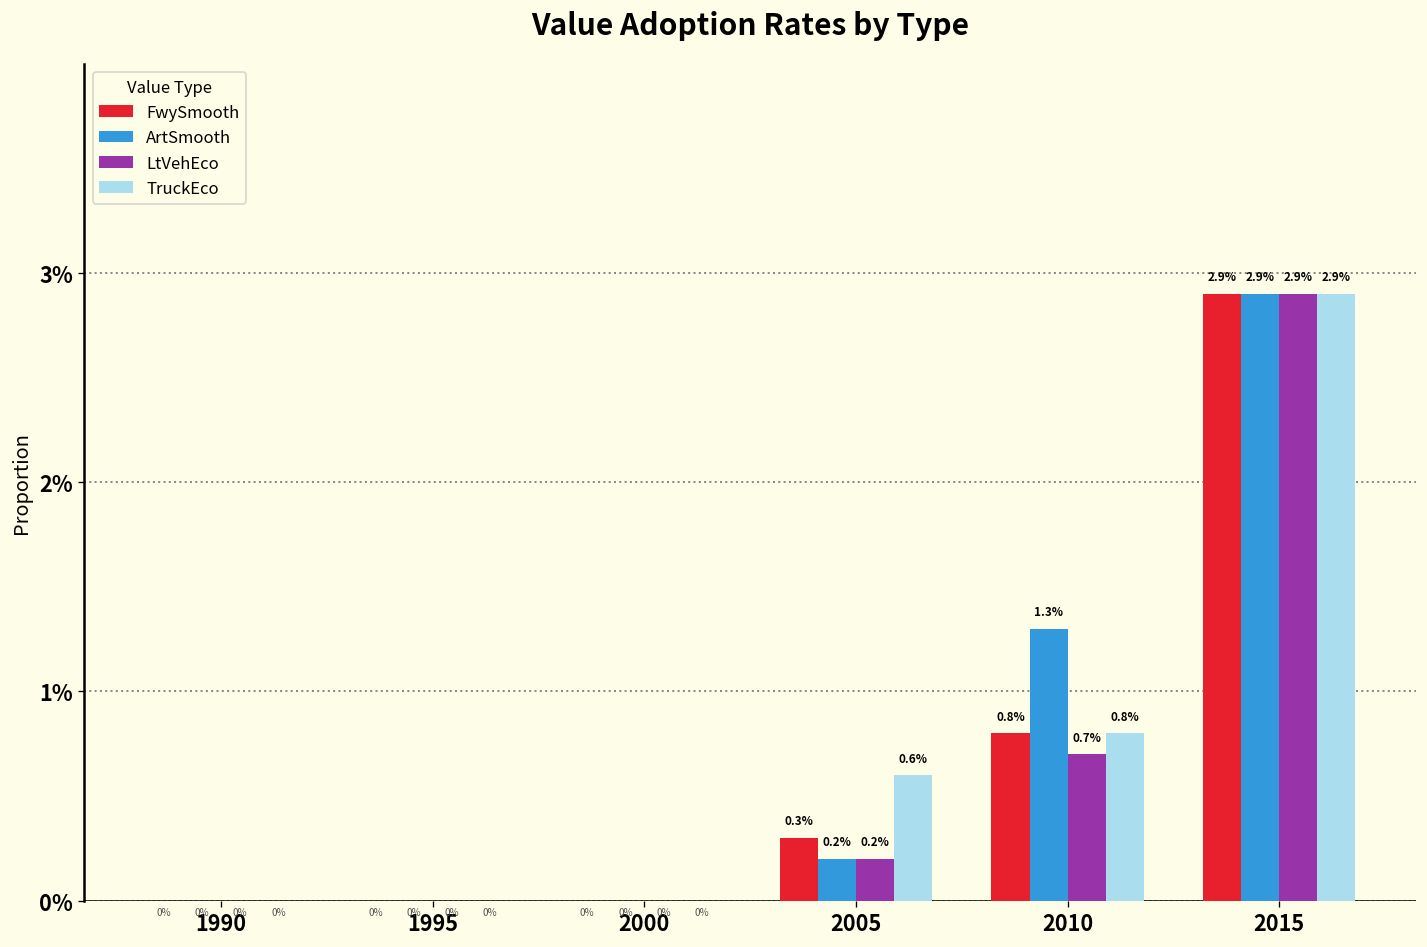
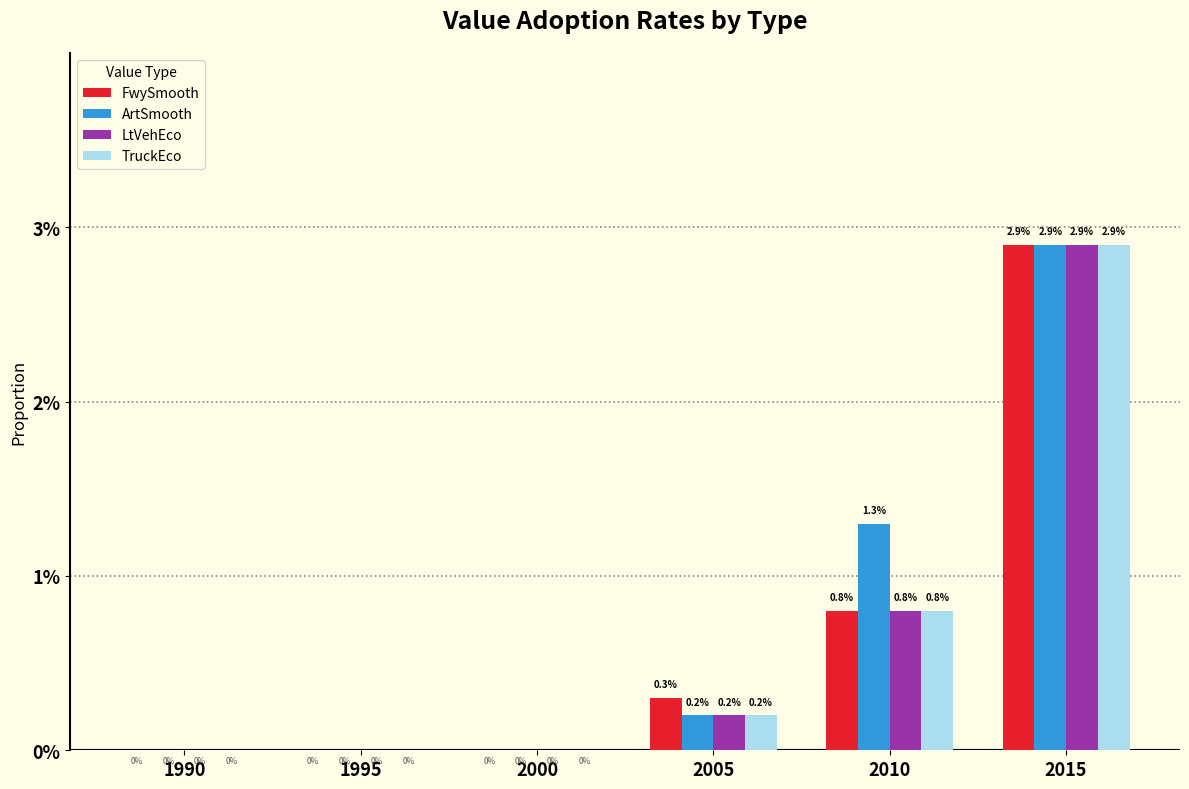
TruckEco, 2005: 0.6% -> 0.2%
LtVehEco, 2010: 0.7% -> 0.8%
